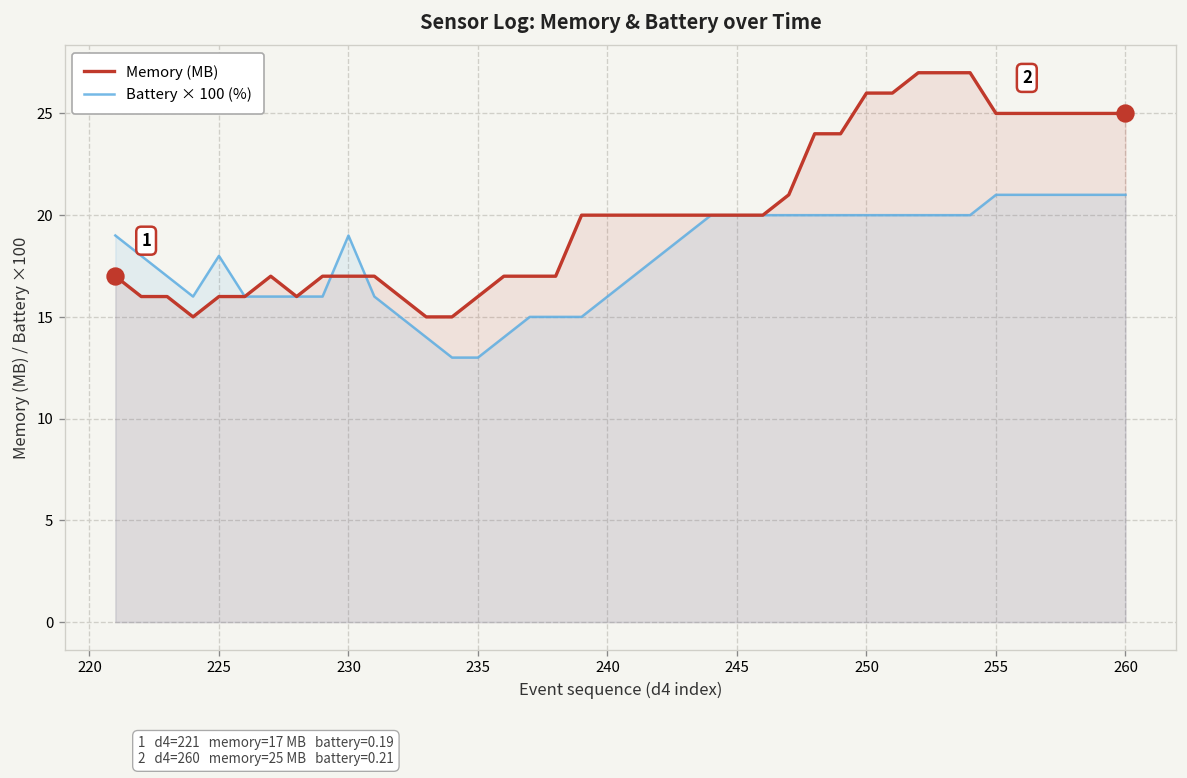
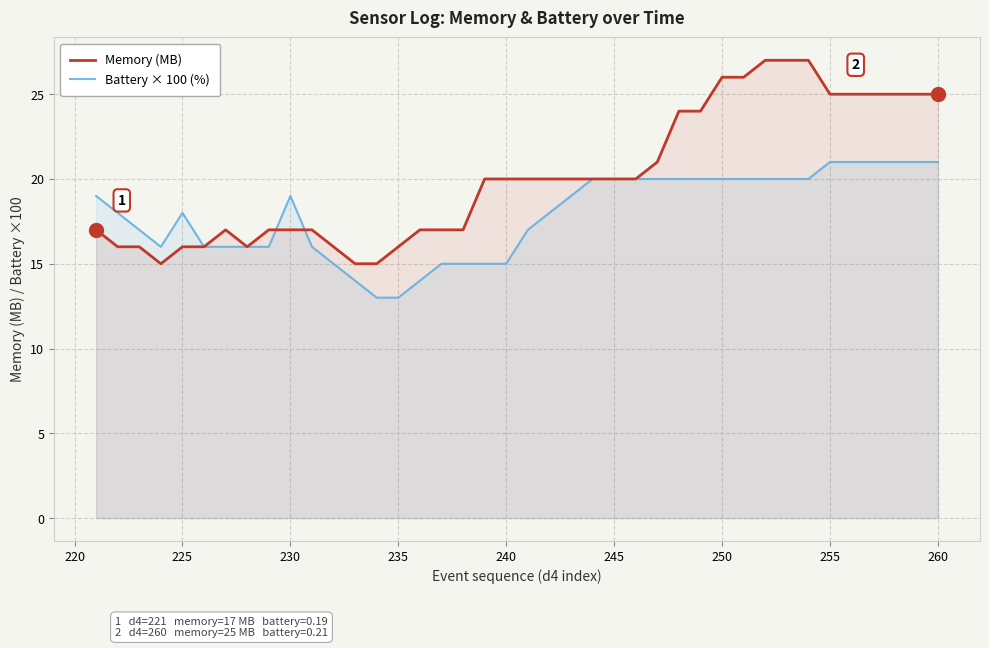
Battery × 100 (%), 240: 16.0 -> 15.0
